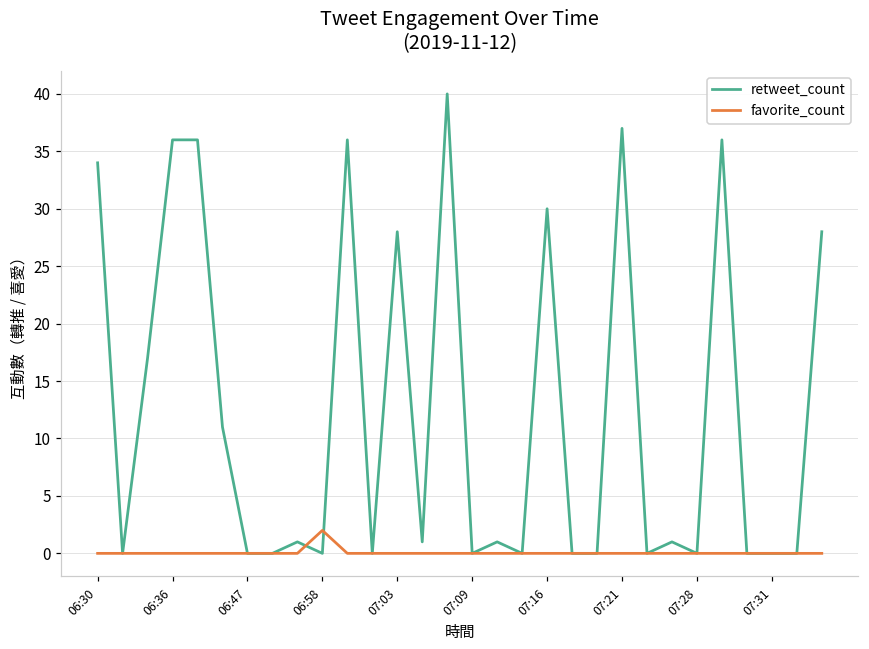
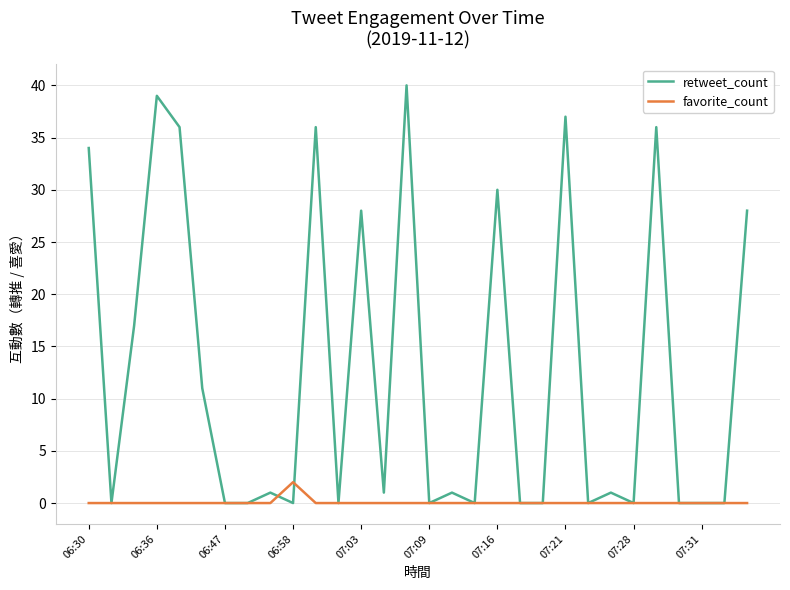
retweet_count, 06:36: 36 -> 39
